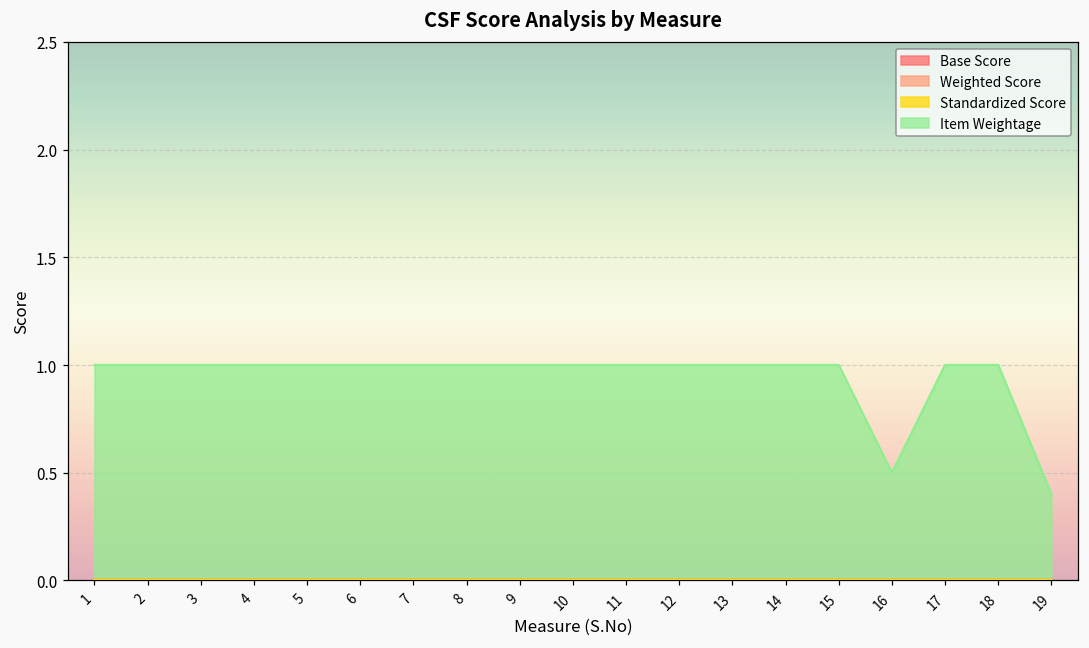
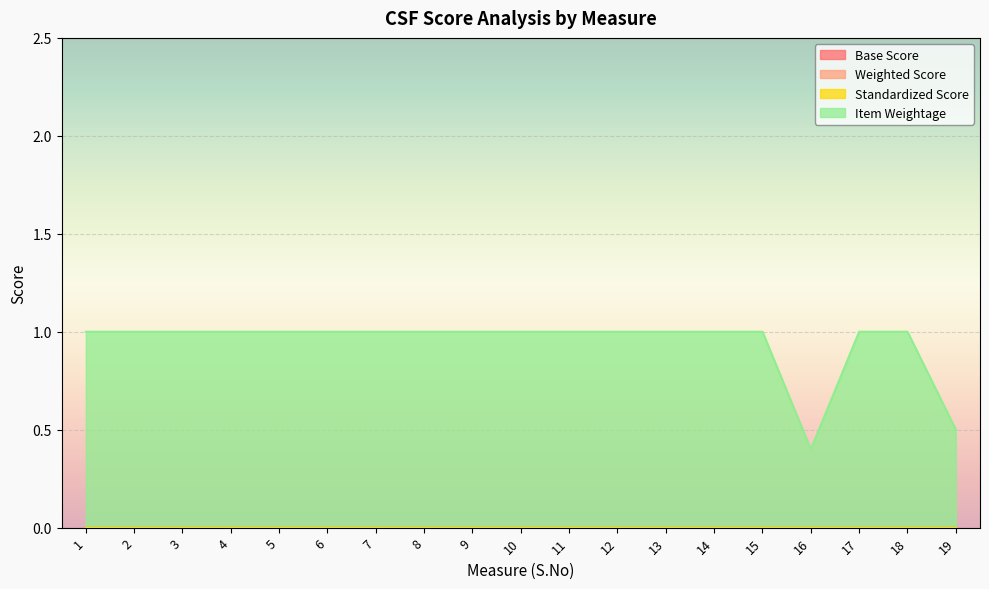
Item Weightage, 16: 0.5 -> 0.4
Item Weightage, 19: 0.4 -> 0.5
